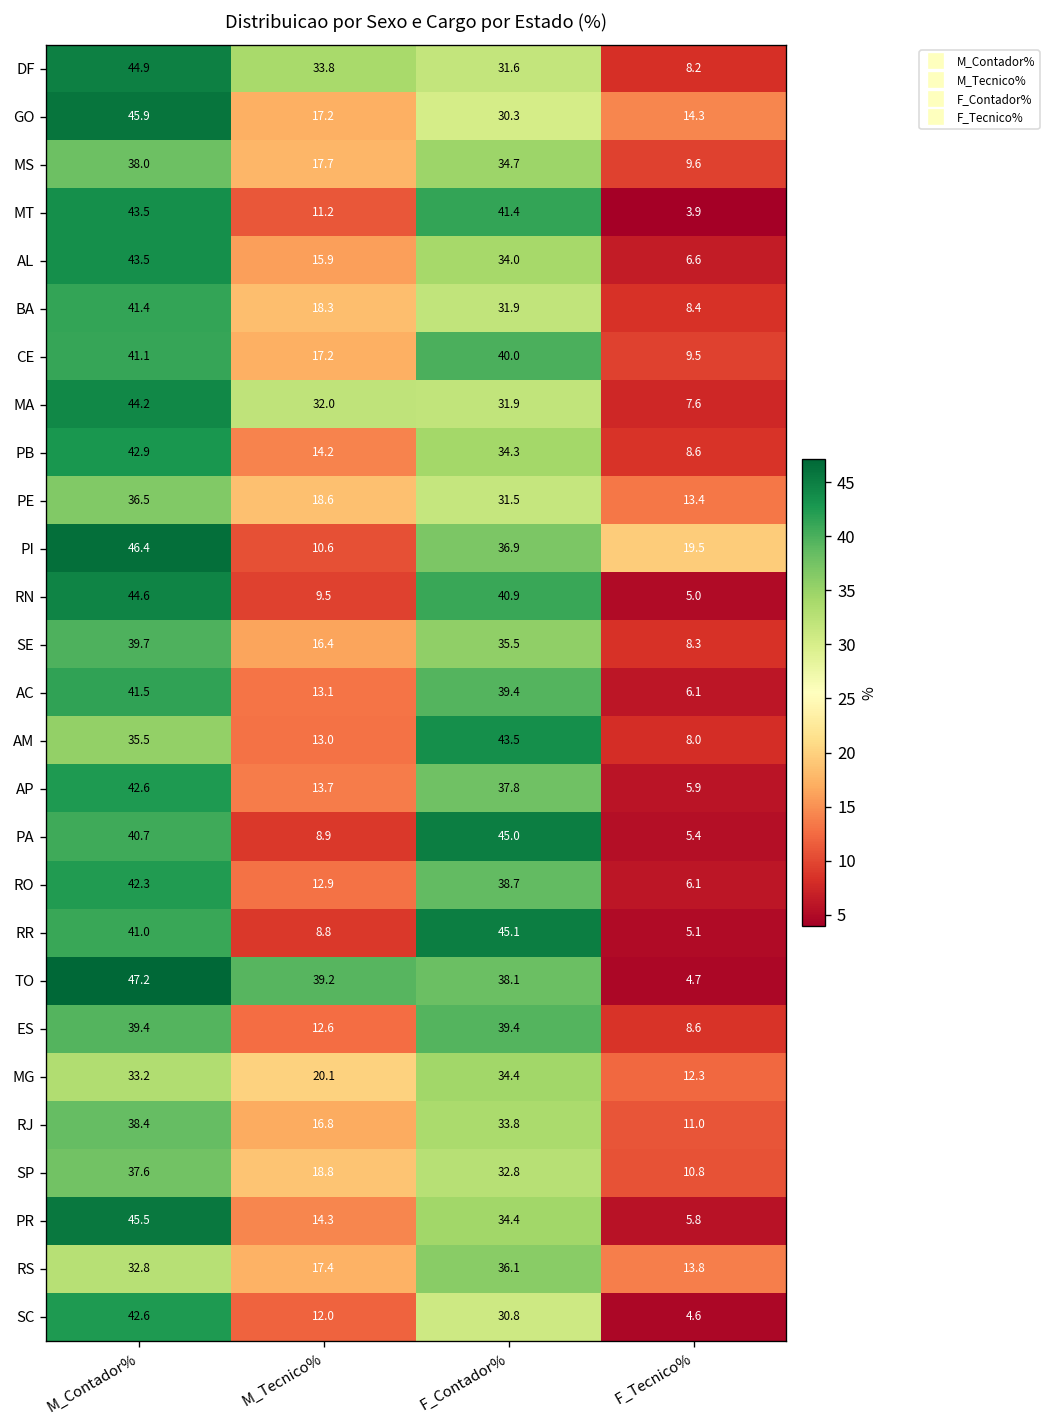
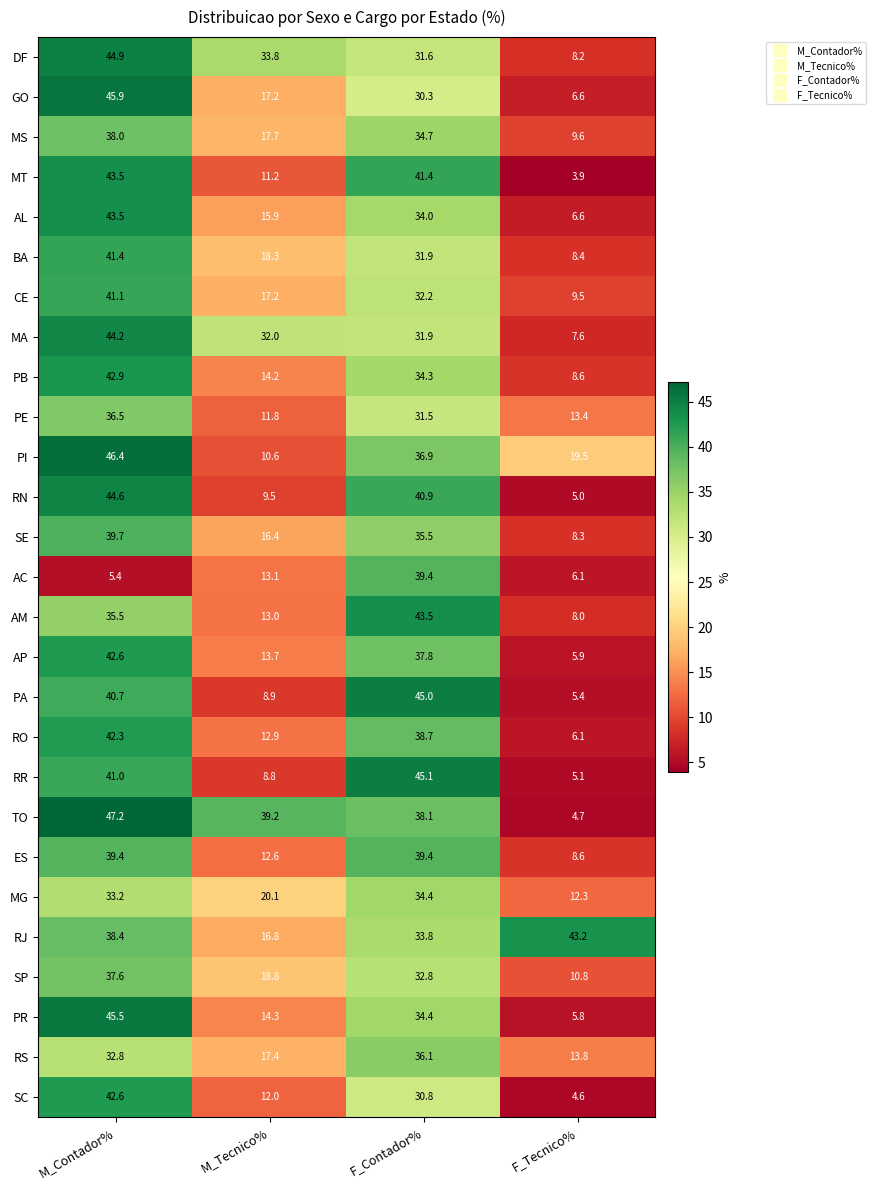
GO, F_Tecnico%: 14.3 -> 6.6
CE, F_Contador%: 40.0 -> 32.2
PE, M_Tecnico%: 18.6 -> 11.8
AC, M_Contador%: 41.5 -> 5.4
RJ, F_Tecnico%: 11.0 -> 43.2
